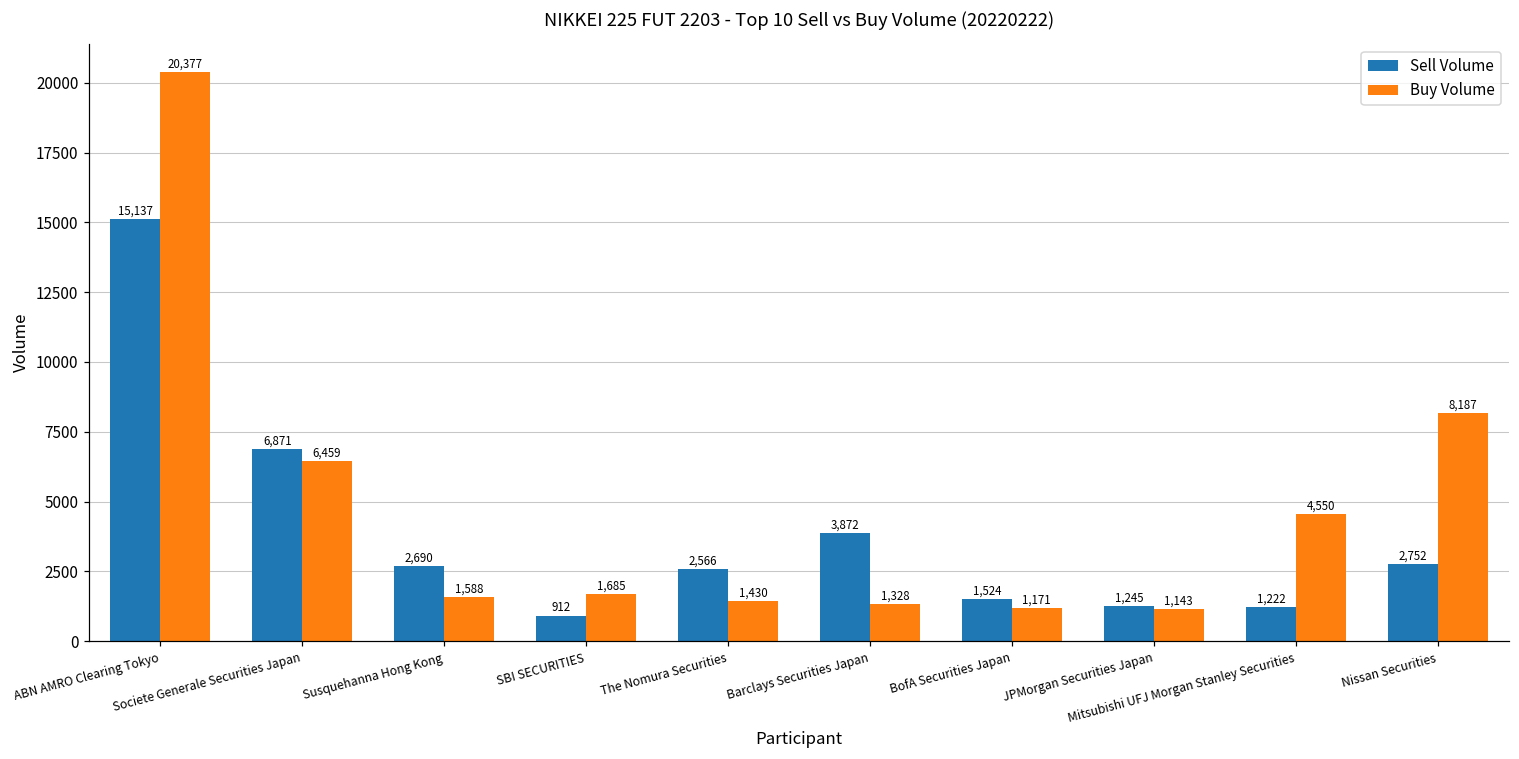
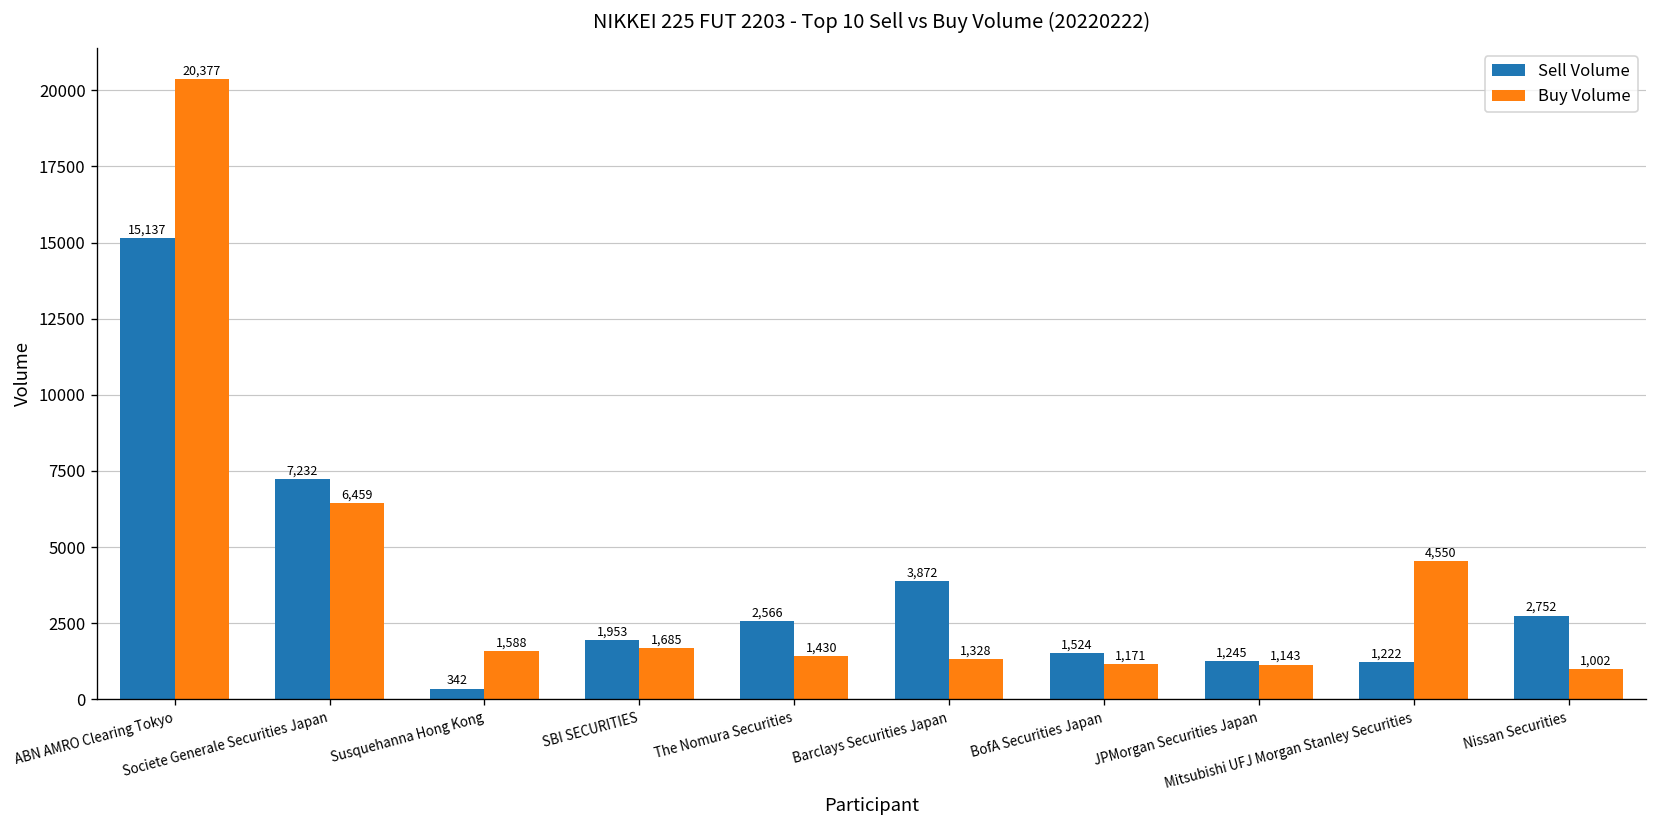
Sell Volume, Societe Generale Securities Japan: 6,871 -> 7,232
Sell Volume, Susquehanna Hong Kong: 2,690 -> 342
Sell Volume, SBI SECURITIES: 912 -> 1,953
Buy Volume, Nissan Securities: 8,187 -> 1,002
